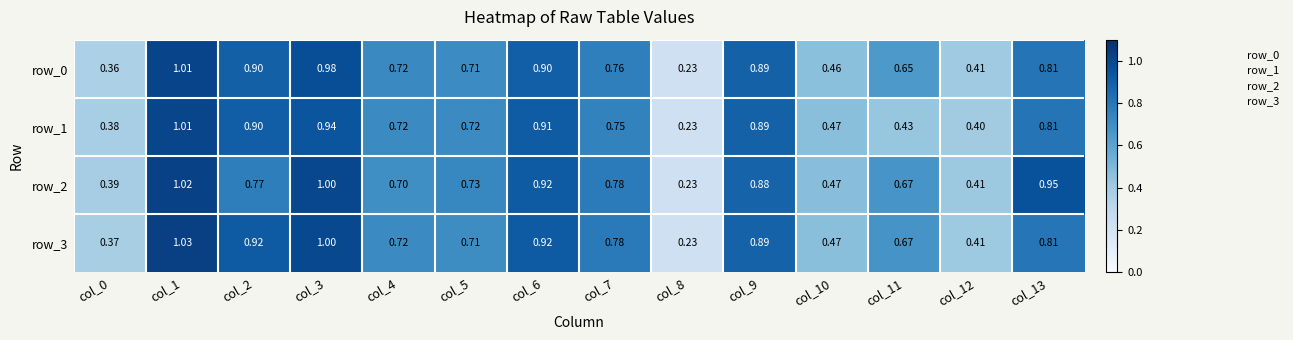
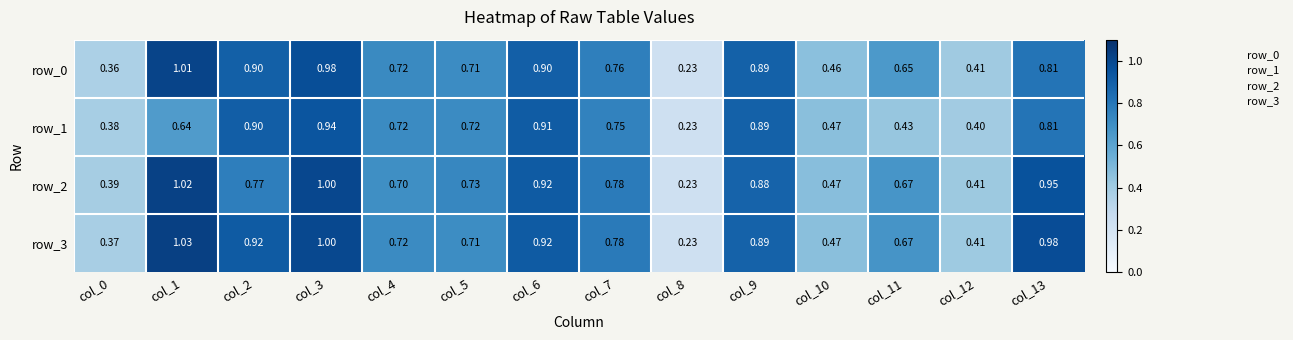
row_1, col_1: 1.01 -> 0.64
row_3, col_13: 0.81 -> 0.98
